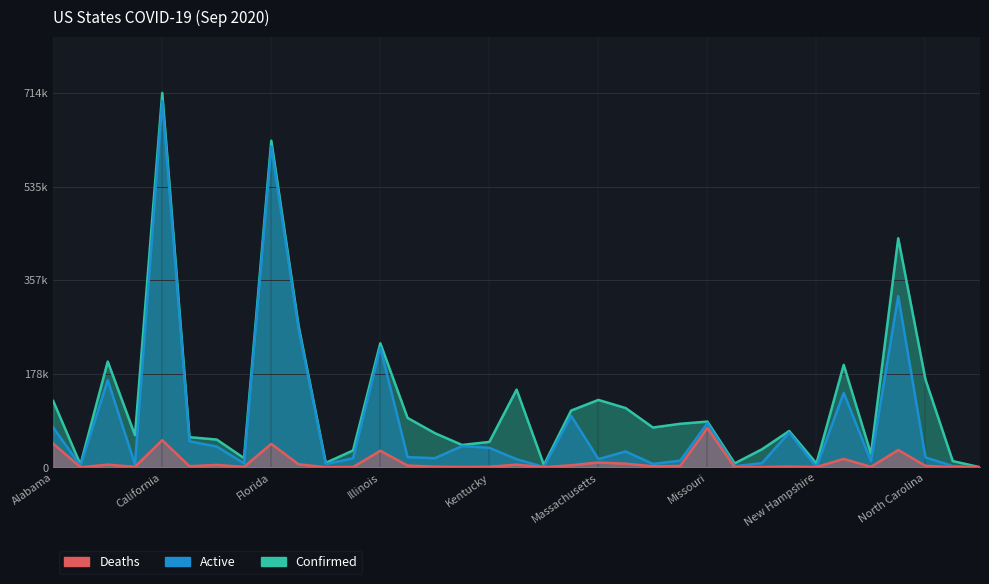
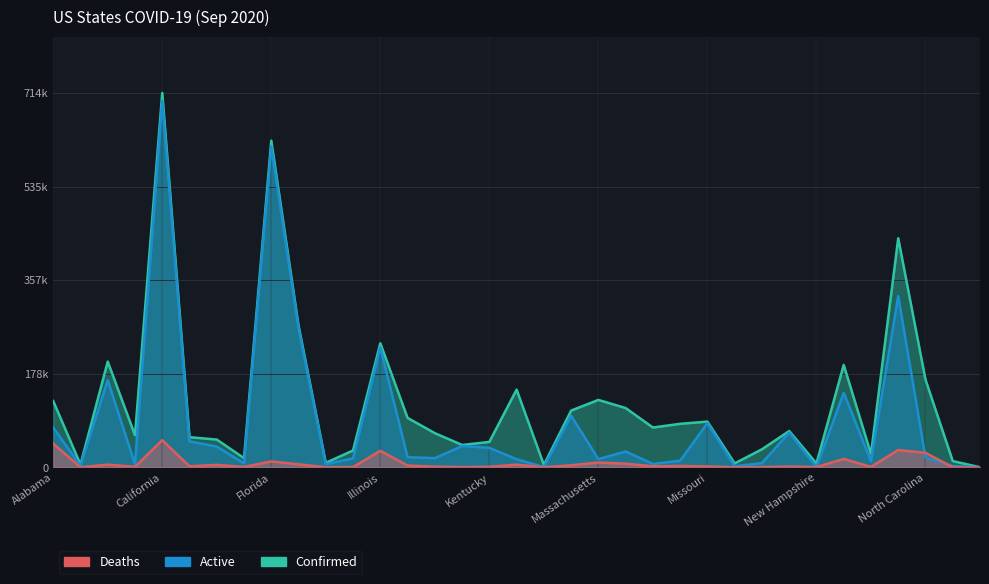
Deaths, Florida: 40000 -> 10000
Deaths, Missouri: 70000 -> 0
Deaths, North Carolina: 0 -> 30000
